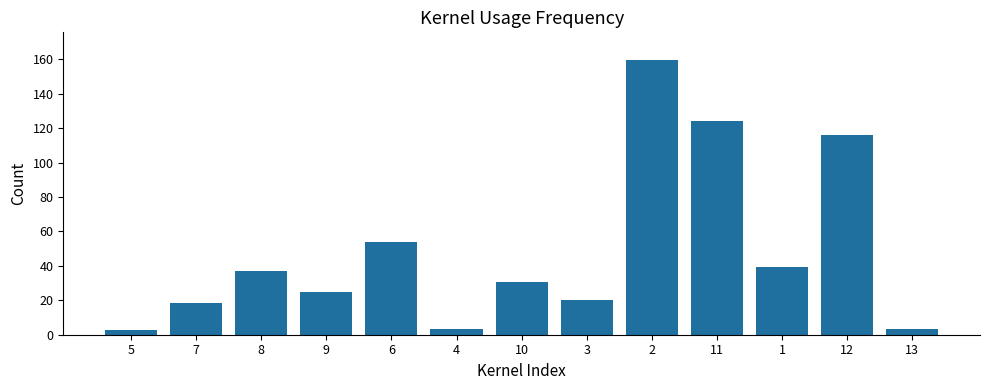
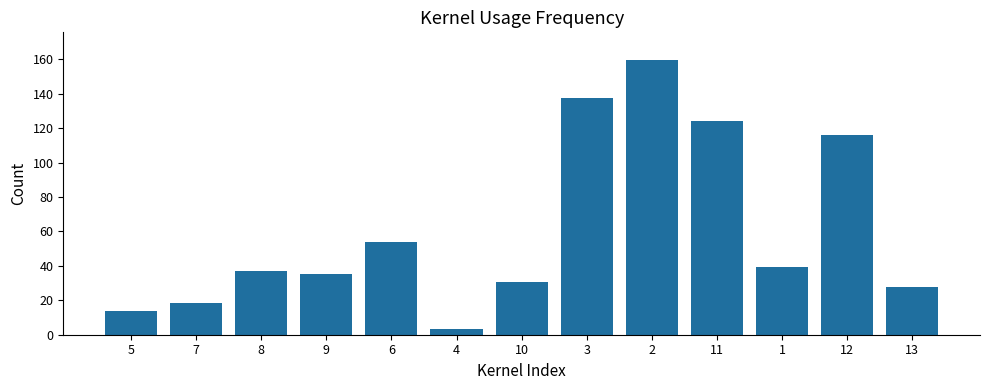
5: 3 -> 14
9: 25 -> 35
3: 20 -> 138
13: 3 -> 28
